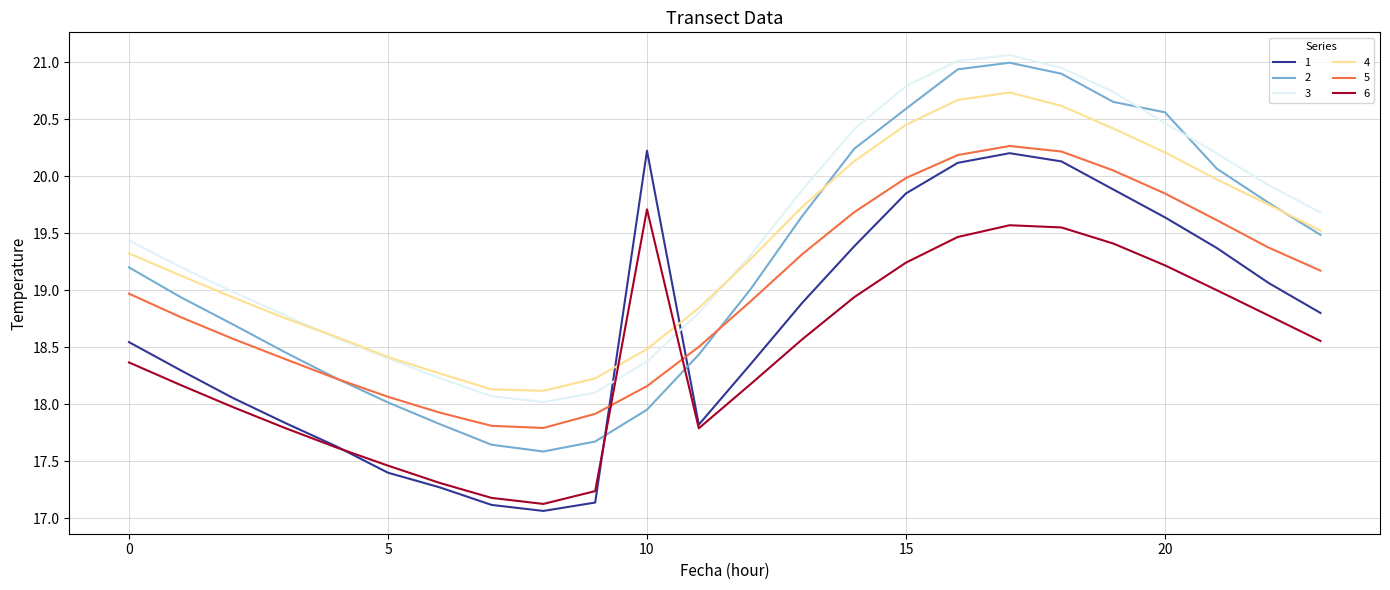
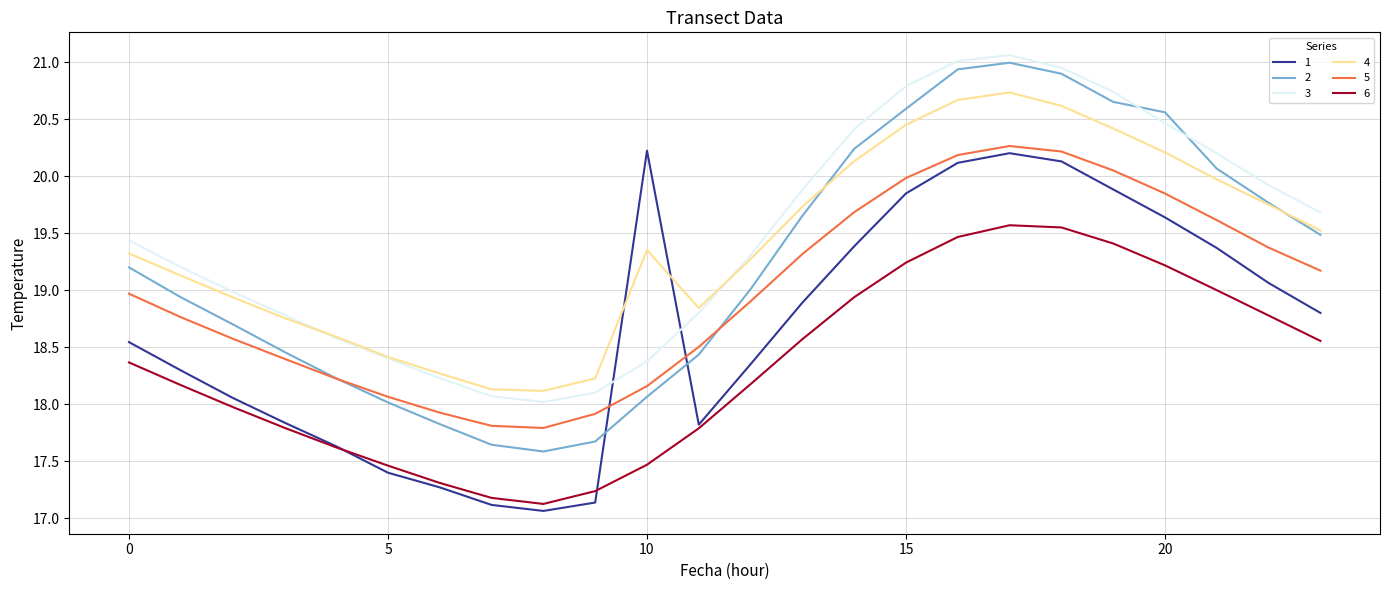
2, 10: 17.95 -> 18.07
4, 10: 18.48 -> 19.35
6, 10: 19.71 -> 17.47
